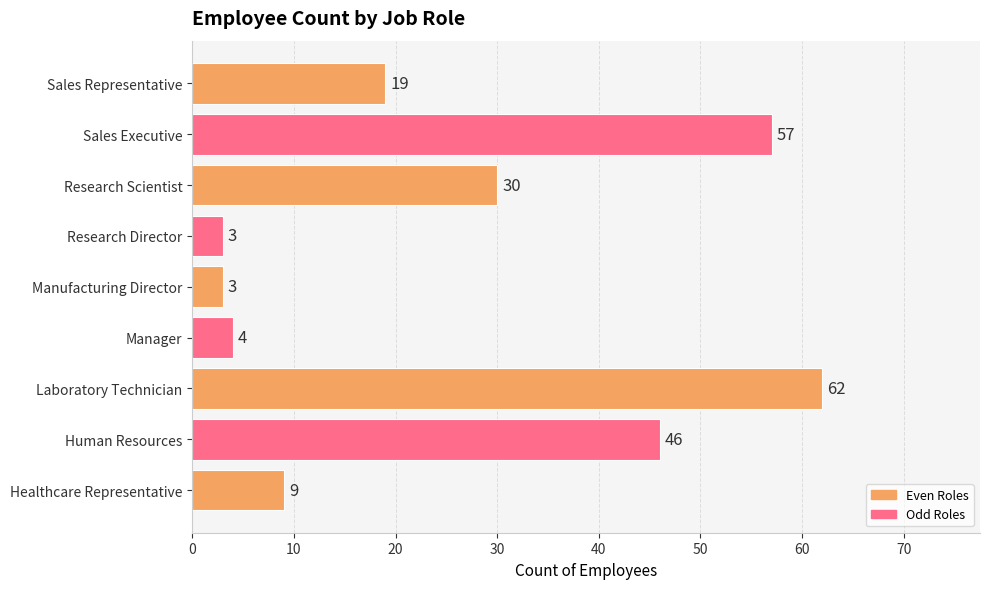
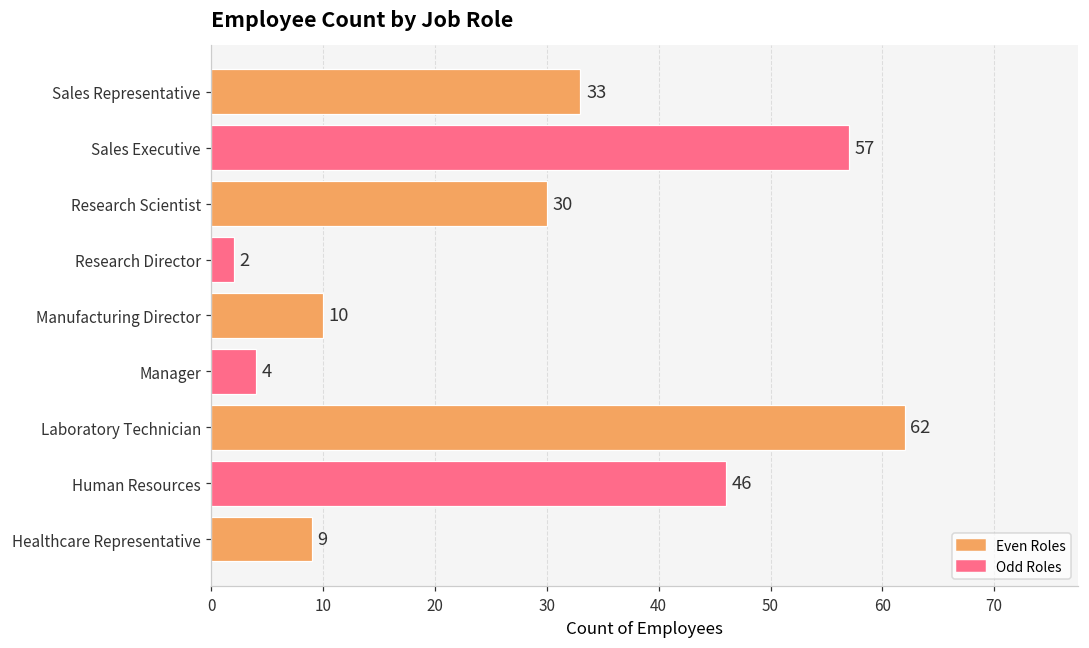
Sales Representative: 19 -> 33
Research Director: 3 -> 2
Manufacturing Director: 3 -> 10
